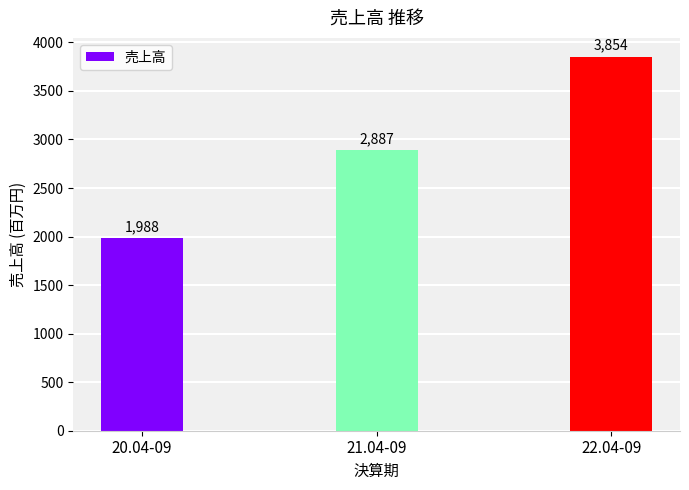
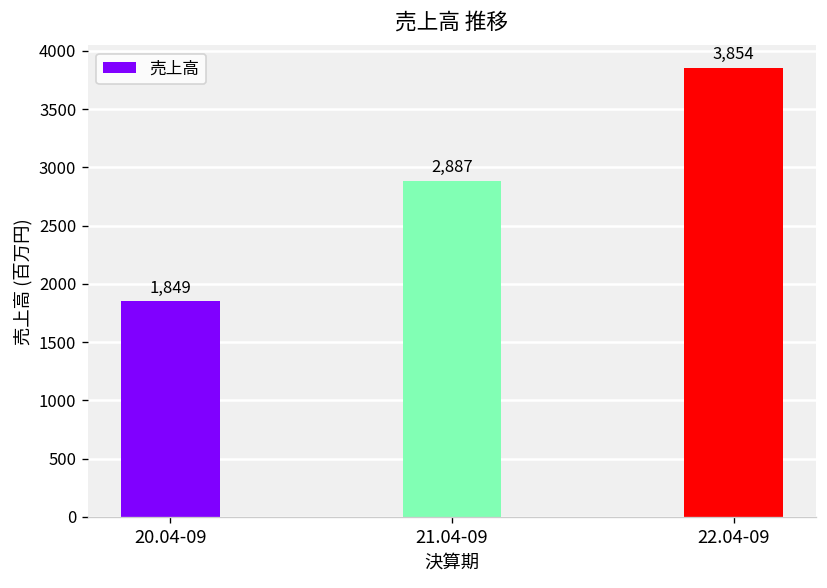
20.04-09: 1,988 -> 1,849
